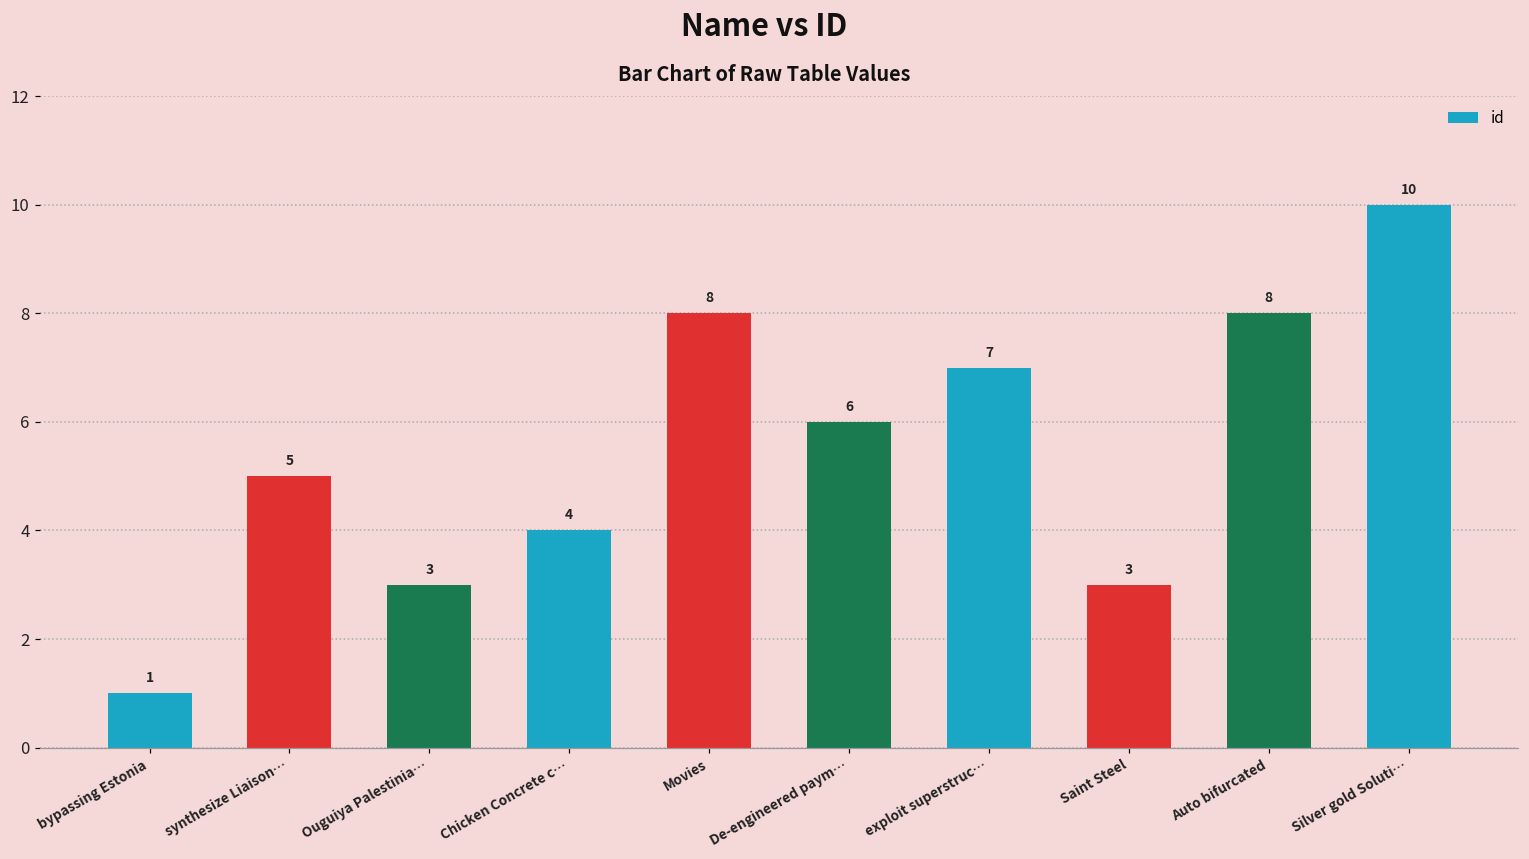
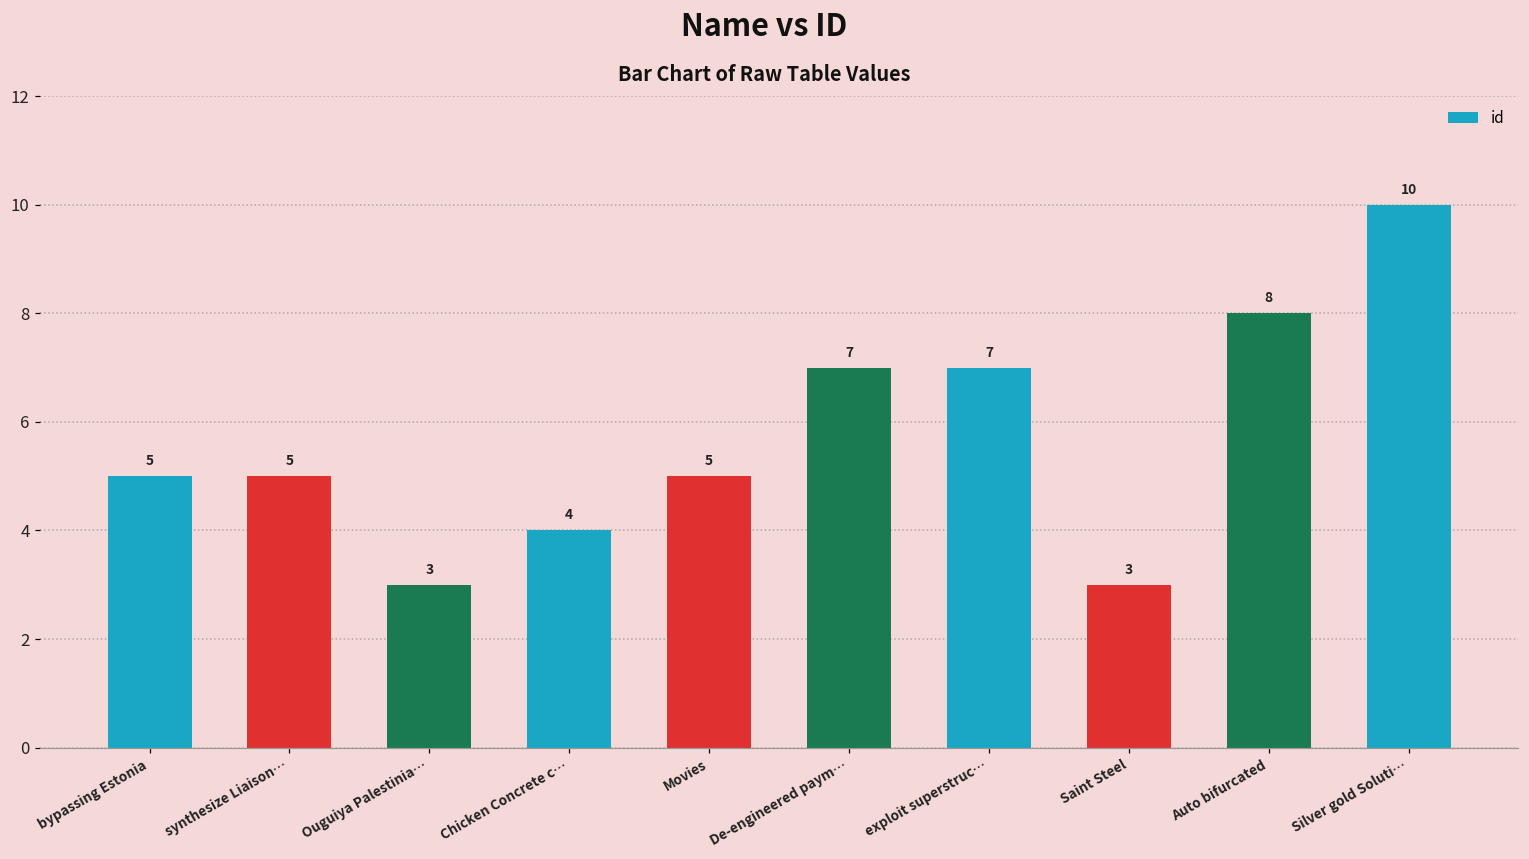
bypassing Estonia: 1 -> 5
Movies: 8 -> 5
De-engineered paym…: 6 -> 7
